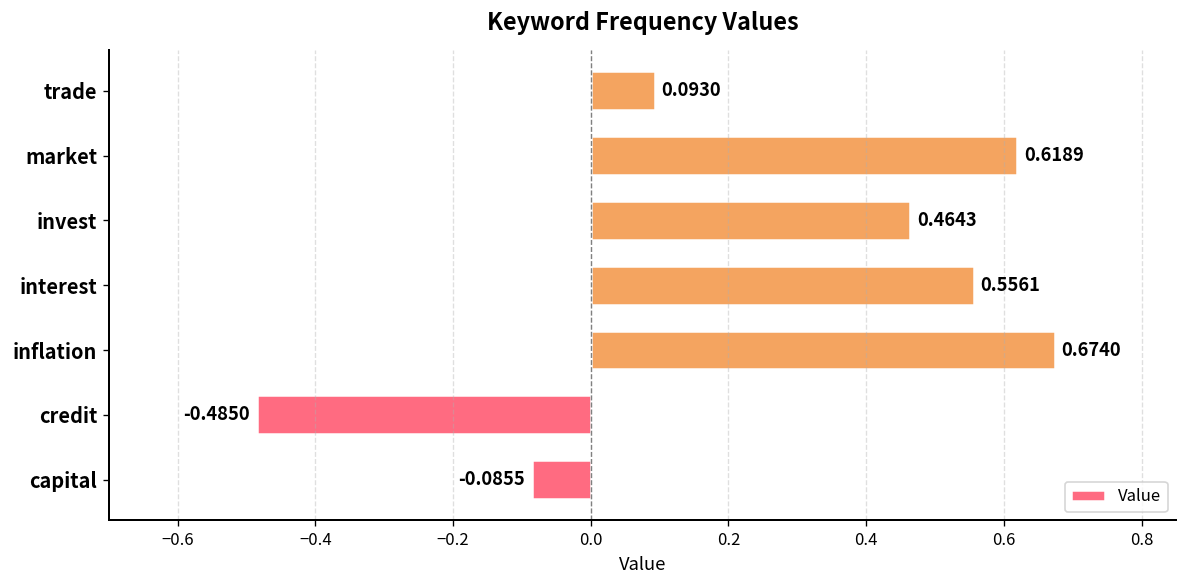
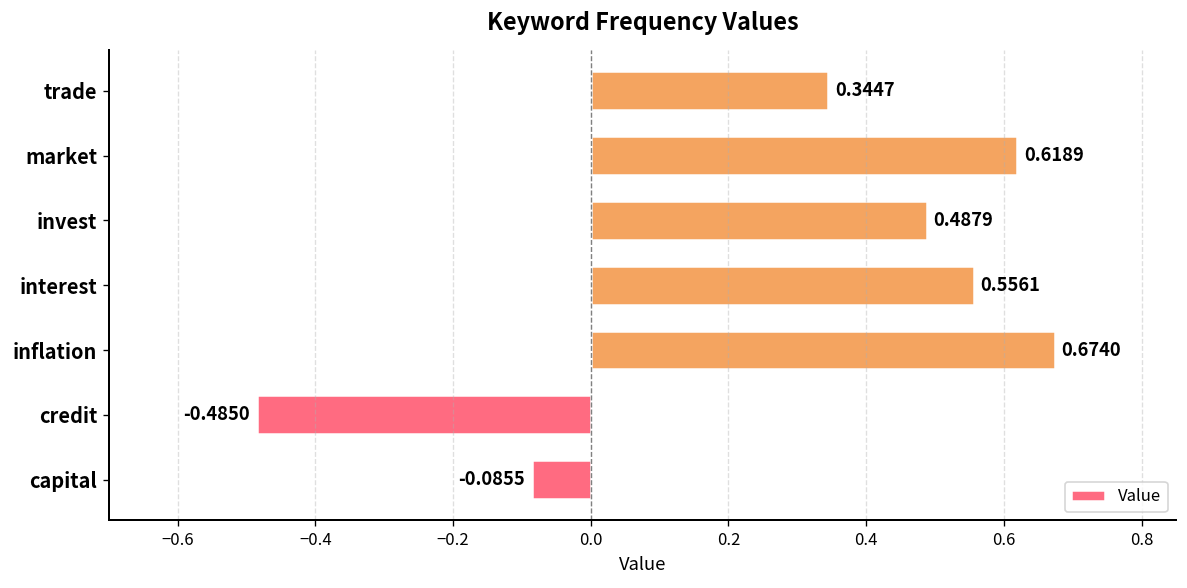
trade: 0.0930 -> 0.3447
invest: 0.4643 -> 0.4879
